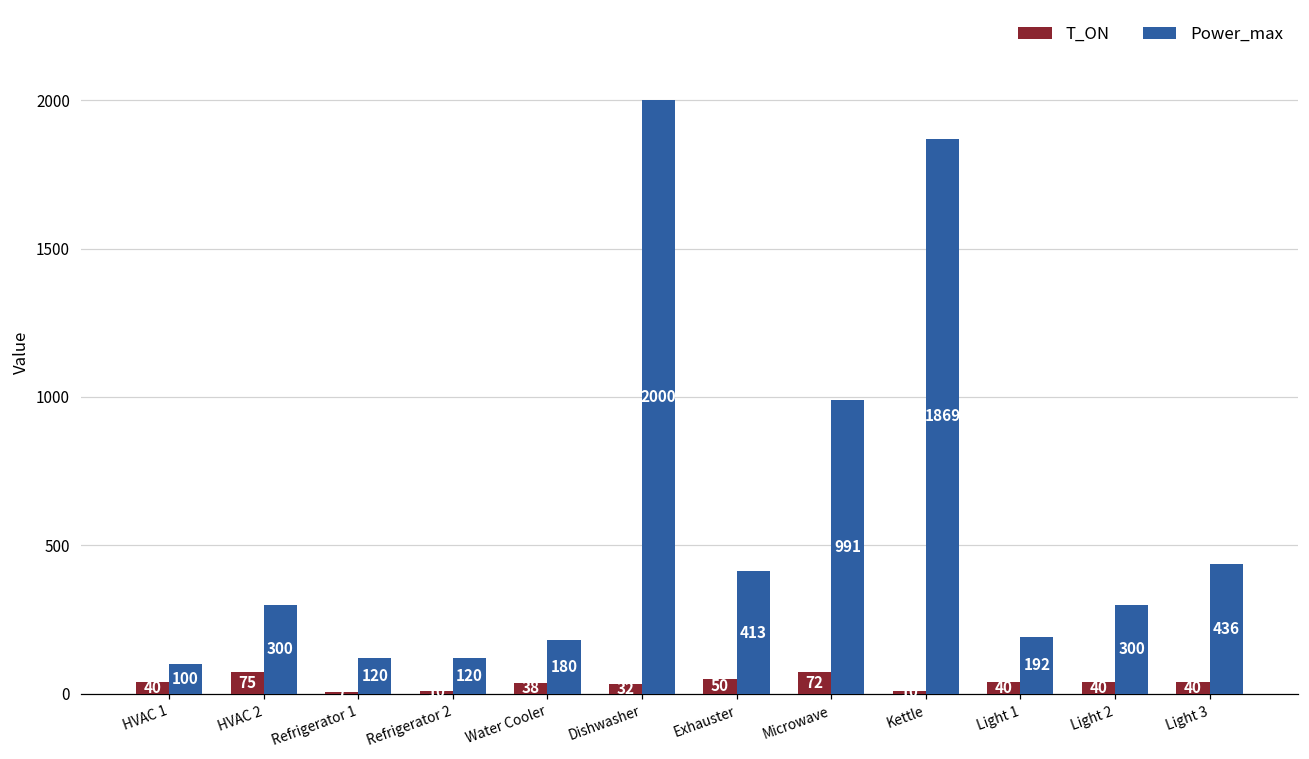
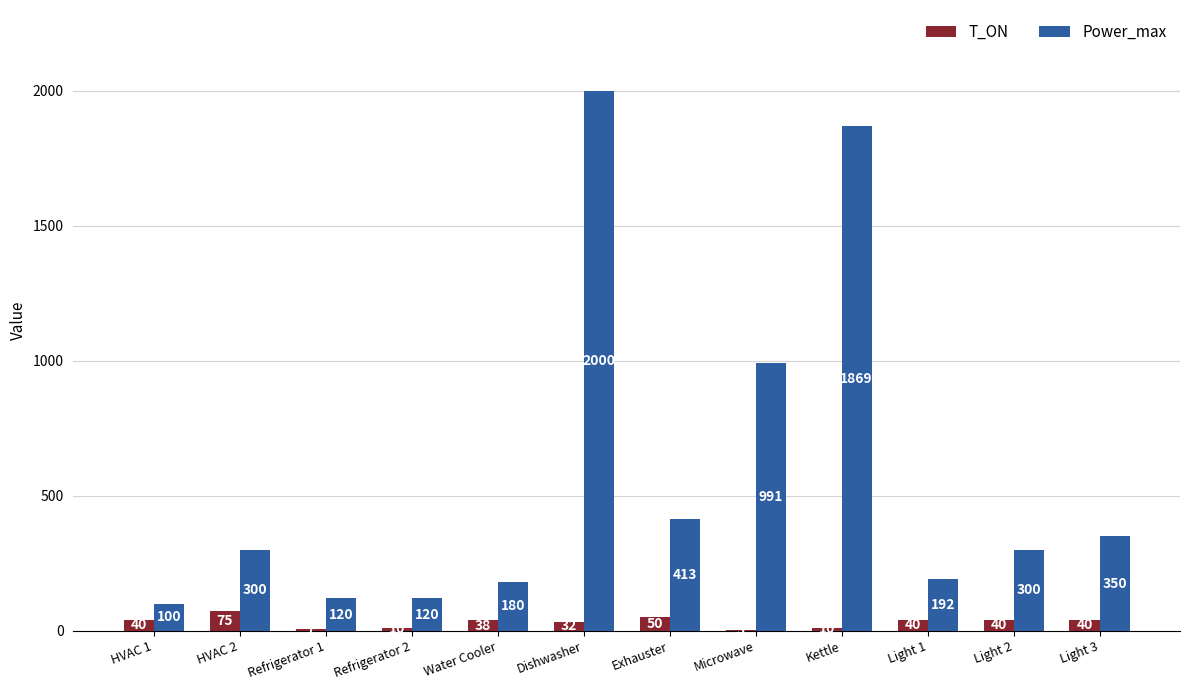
T_ON, Microwave: 70 -> 0
Power_max, Light 3: 436 -> 350
